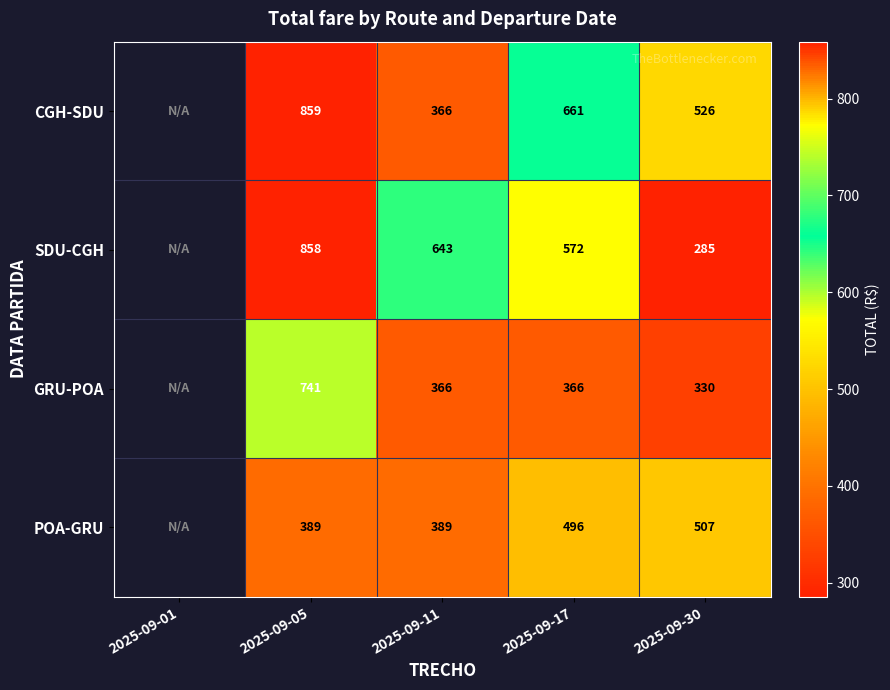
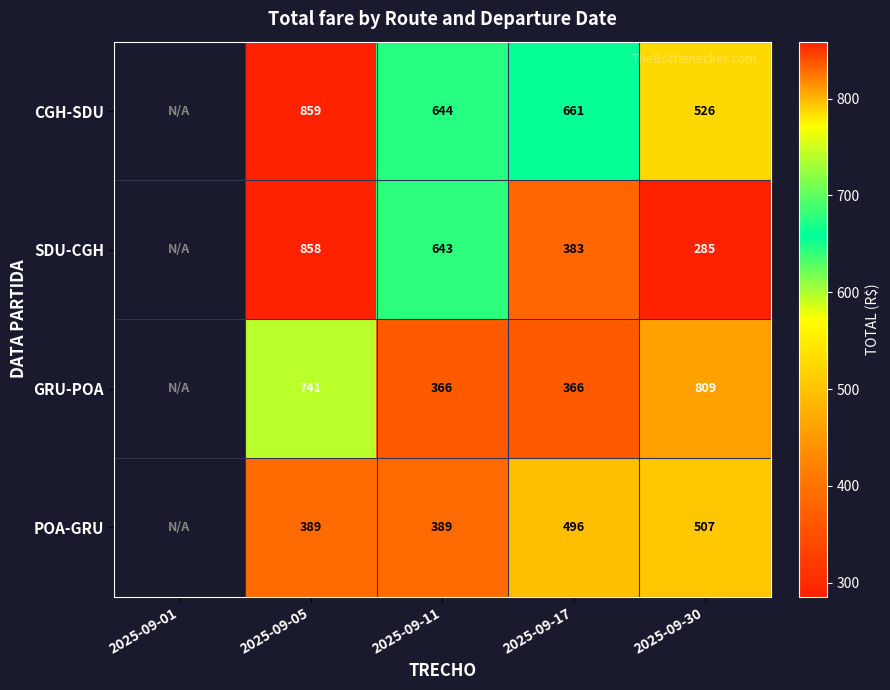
CGH-SDU, 2025-09-11: 366 -> 644
SDU-CGH, 2025-09-17: 572 -> 383
GRU-POA, 2025-09-30: 330 -> 809
